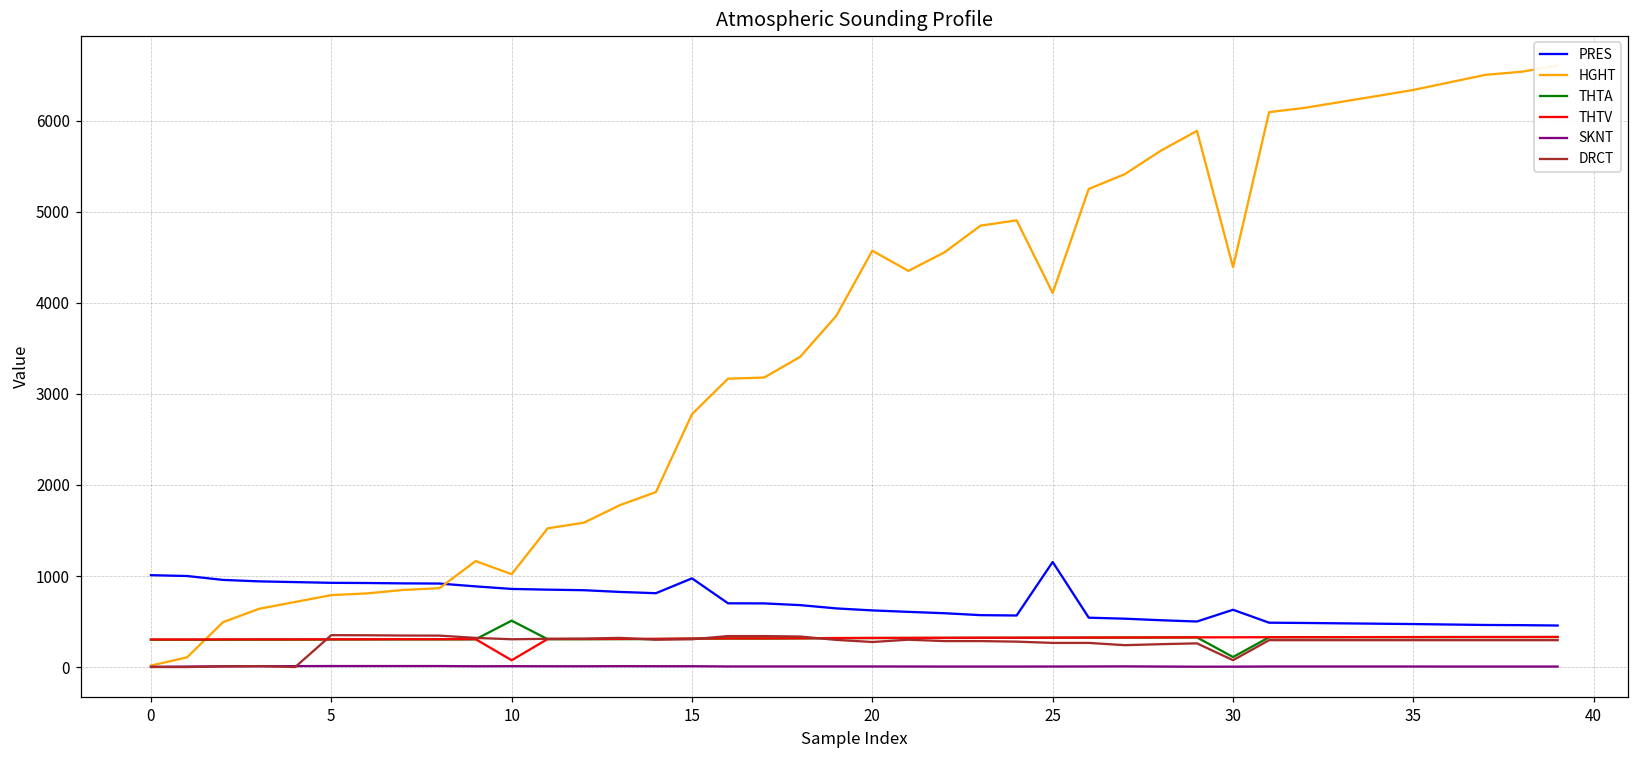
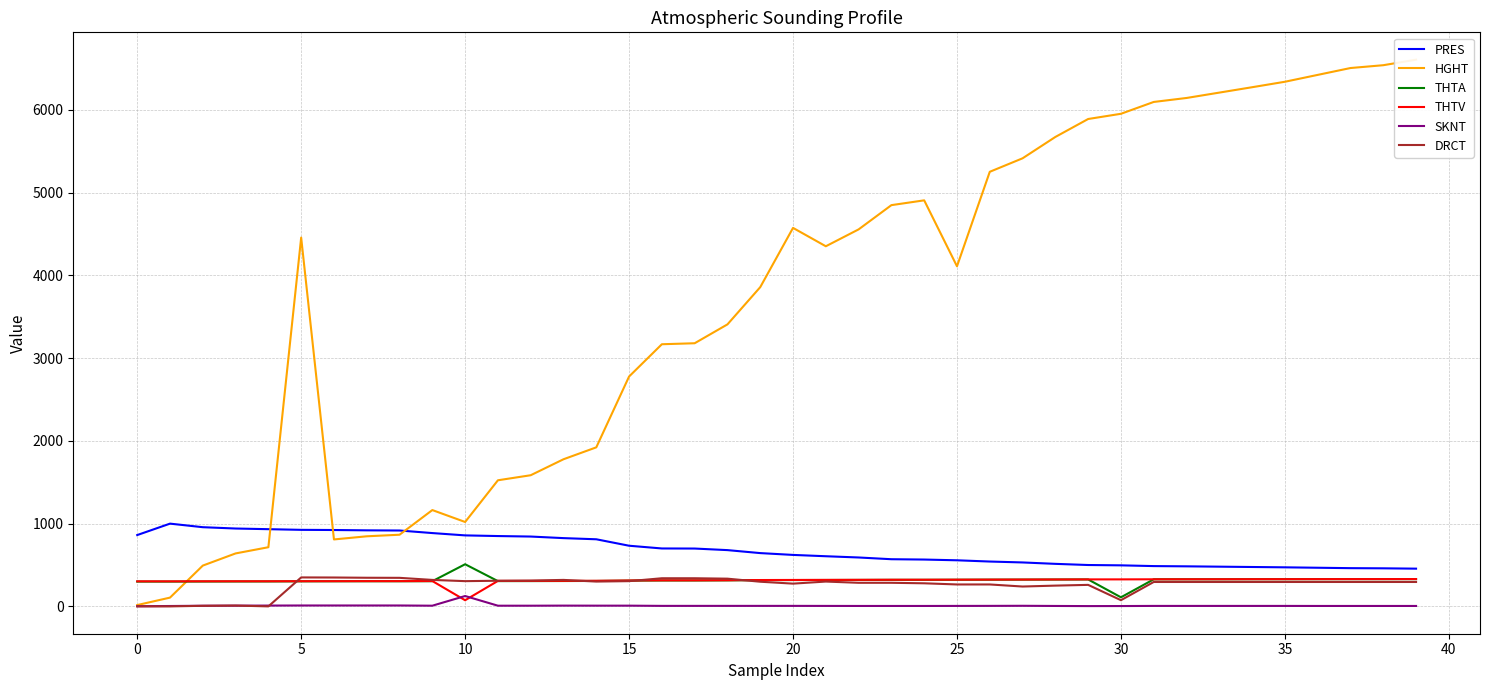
PRES, 0: 1000 -> 900
HGHT, 5: 800 -> 4500
SKNT, 10: 0 -> 100
PRES, 15: 1000 -> 700
PRES, 25: 1200 -> 600
PRES, 30: 600 -> 500
HGHT, 30: 4400 -> 6000
